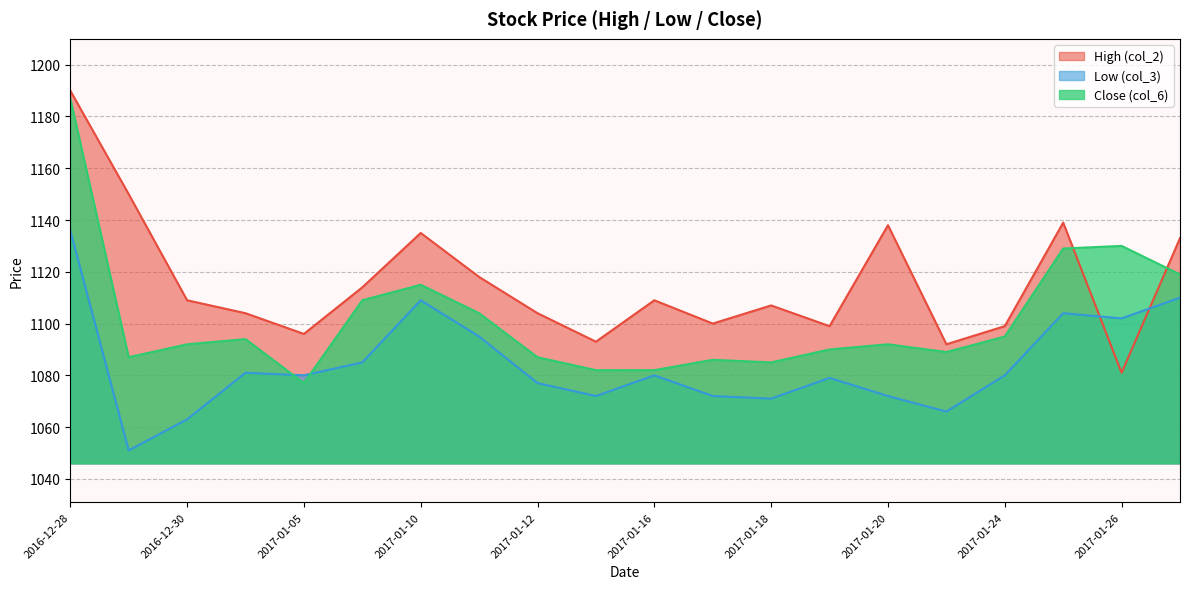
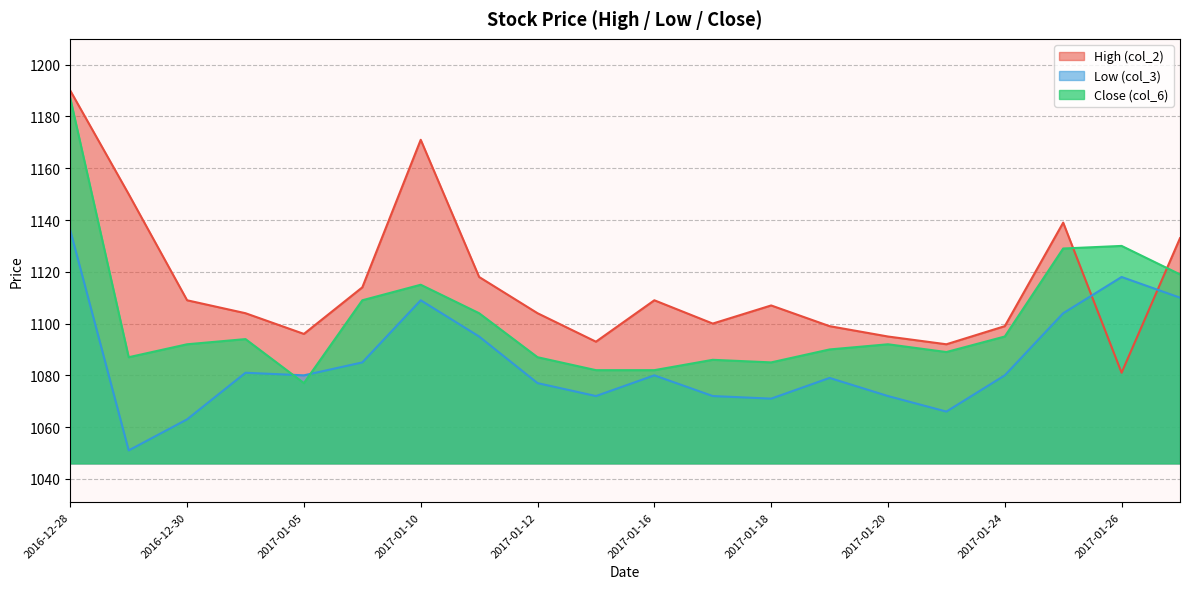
High (col_2), 2017-01-10: 1135 -> 1171
High (col_2), 2017-01-20: 1138 -> 1095
Low (col_3), 2017-01-26: 1102 -> 1118
